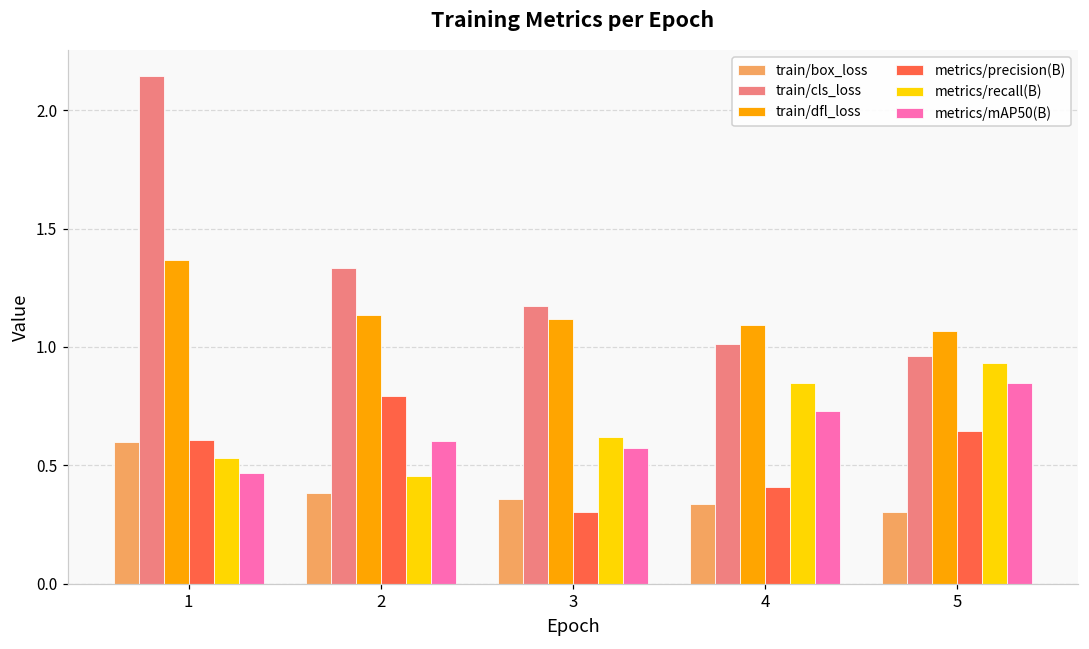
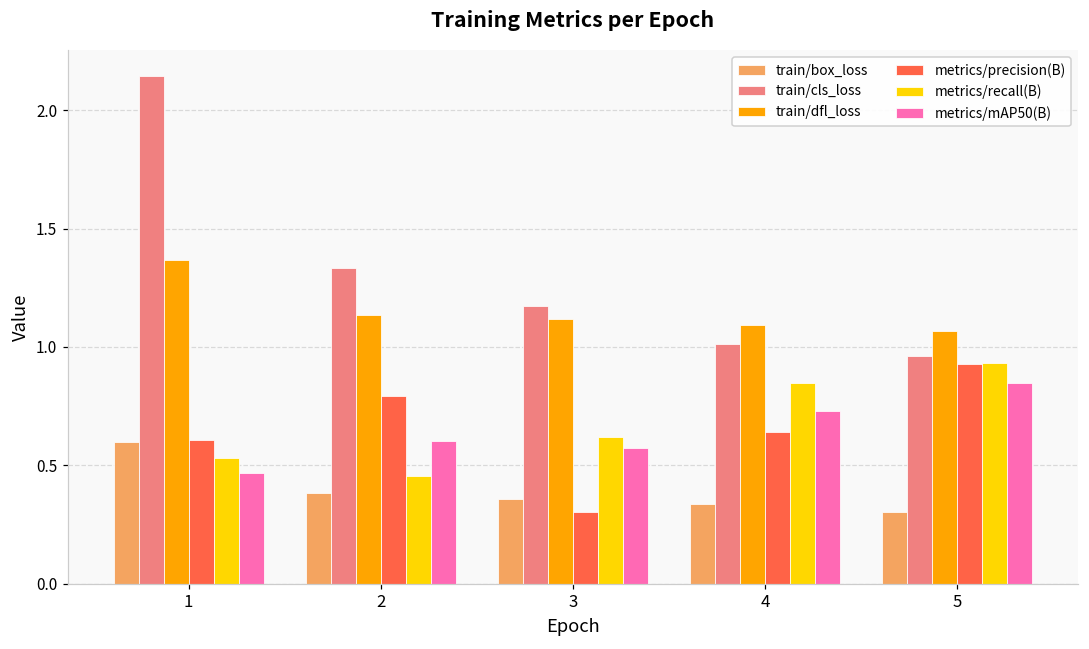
metrics/precision(B), 4: 0.41 -> 0.64
metrics/precision(B), 5: 0.64 -> 0.93
